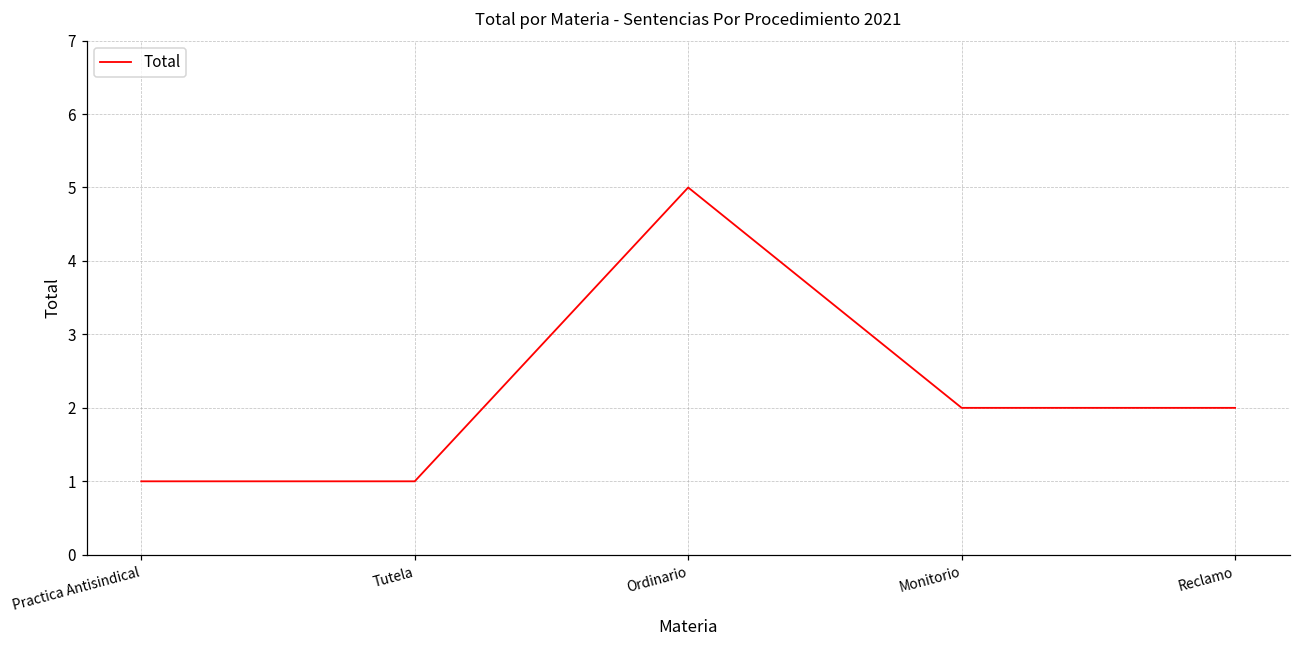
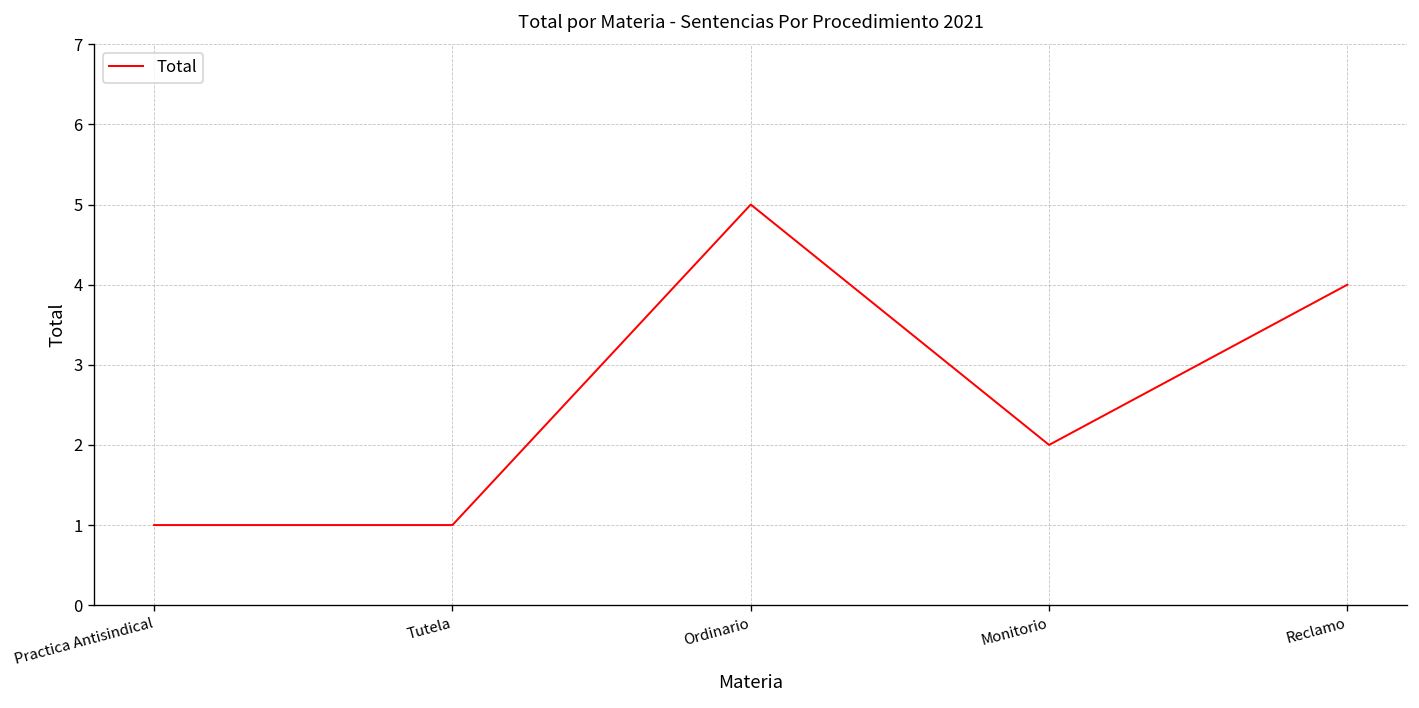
Reclamo: 2 -> 4
